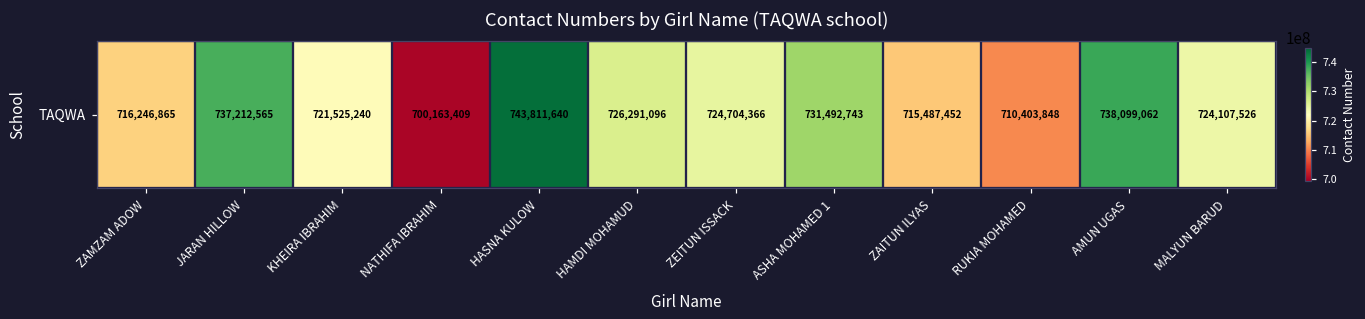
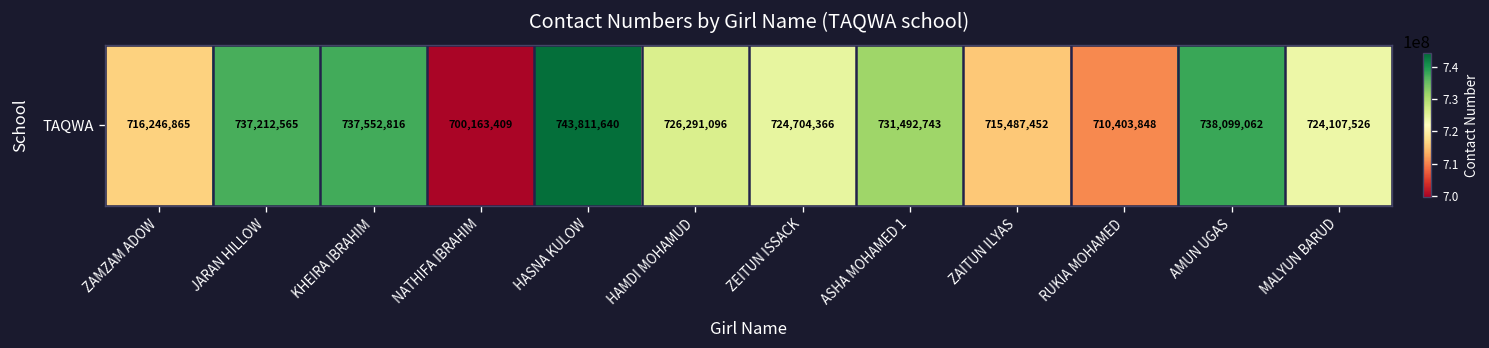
TAQWA, KHEIRA IBRAHIM: 721,525,240 -> 737,552,816
